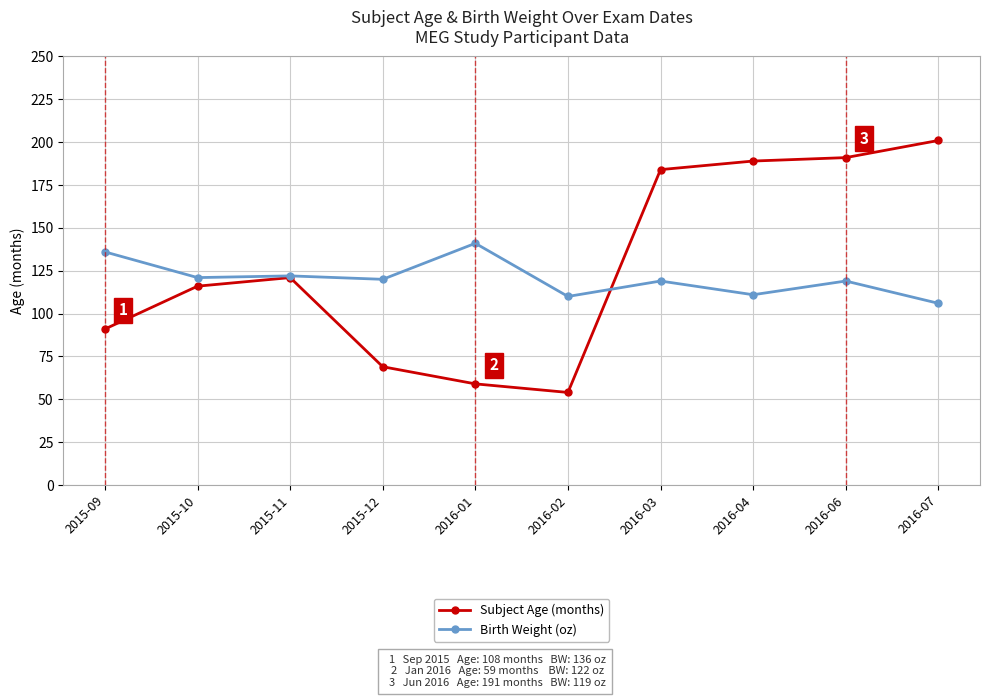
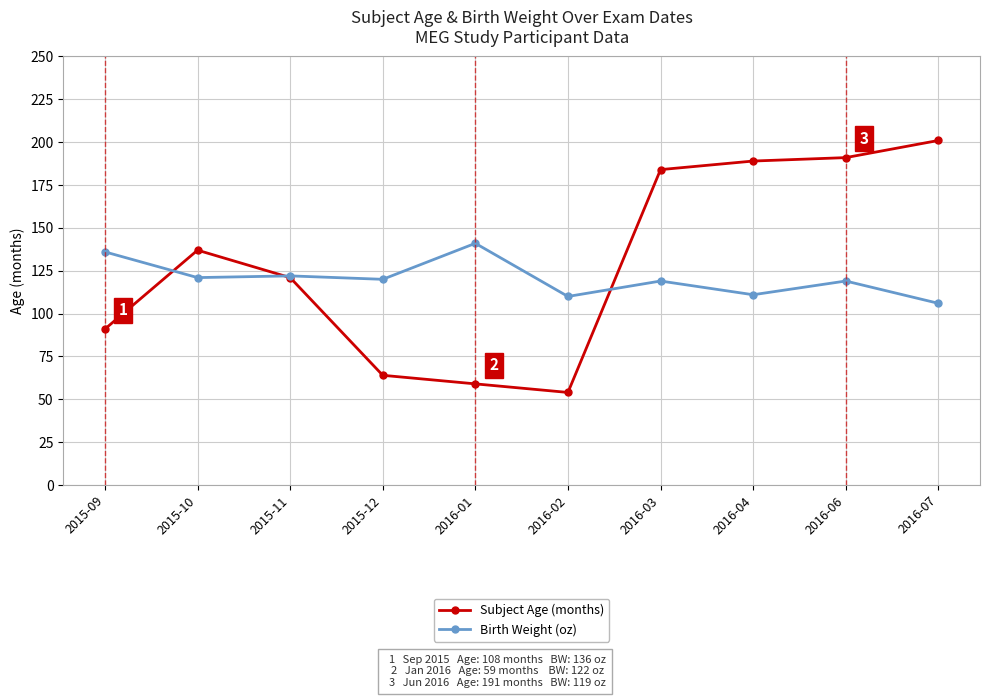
Subject Age (months), 2015-10: 116 -> 137
Subject Age (months), 2015-12: 69 -> 64
